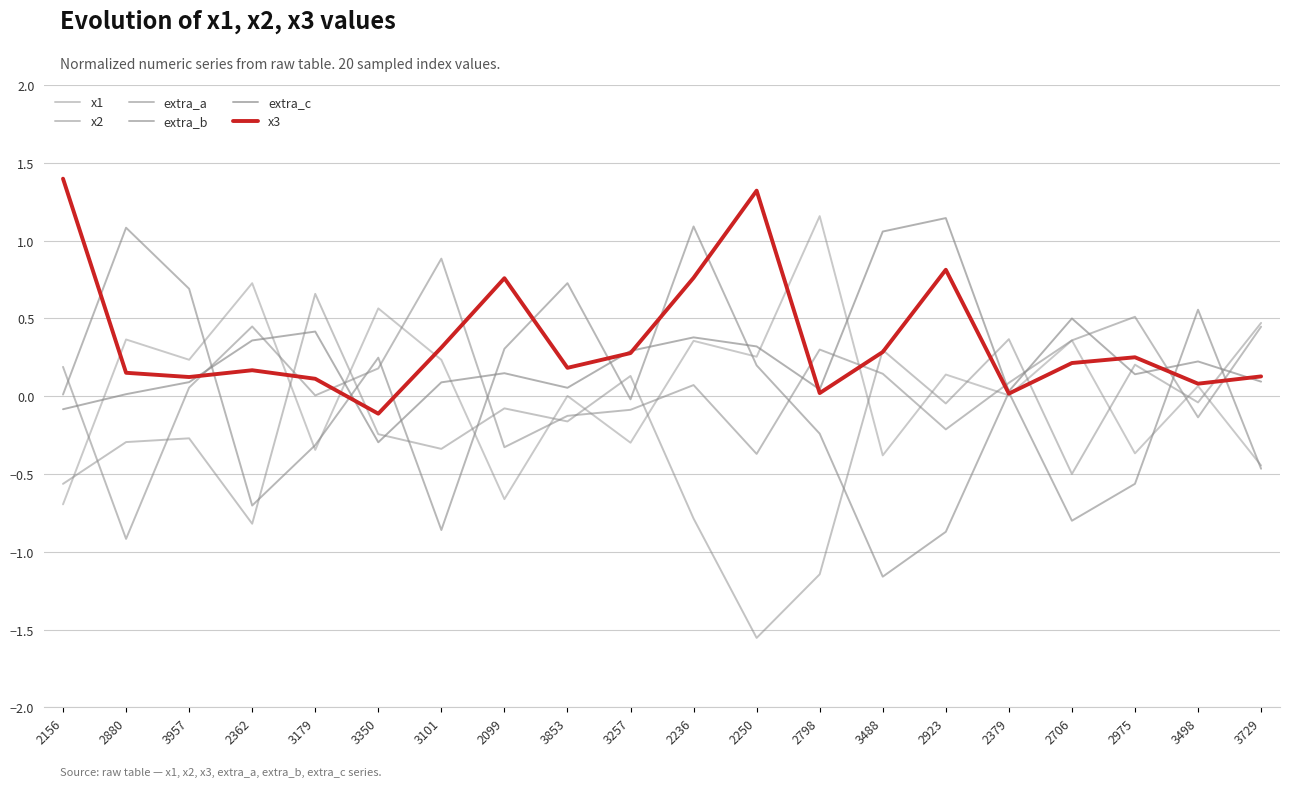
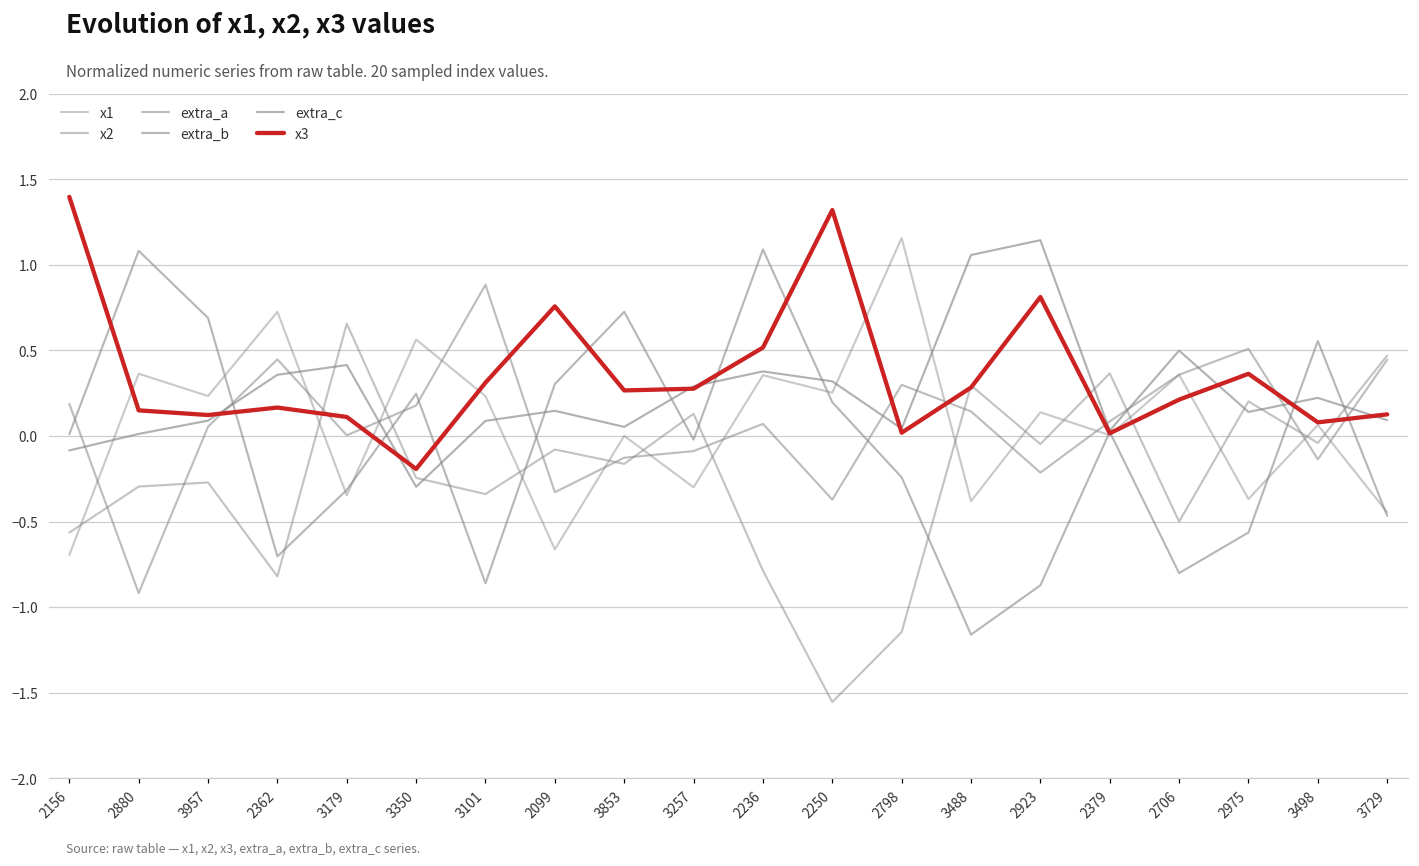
x3, 3350: -0.11 -> -0.19
x3, 3853: 0.18 -> 0.27
x3, 2236: 0.76 -> 0.52
x3, 2975: 0.25 -> 0.36
